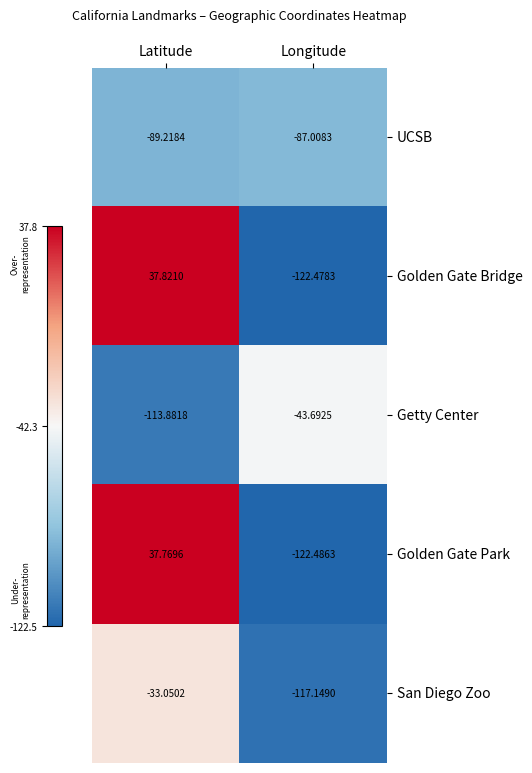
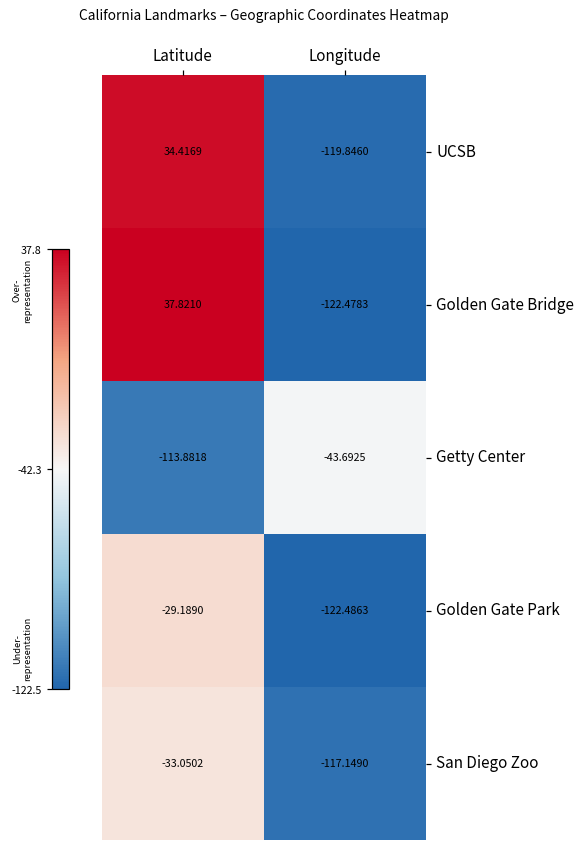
UCSB, Latitude: -89.2184 -> 34.4169
UCSB, Longitude: -87.0083 -> -119.8460
Golden Gate Park, Latitude: 37.7696 -> -29.1890
